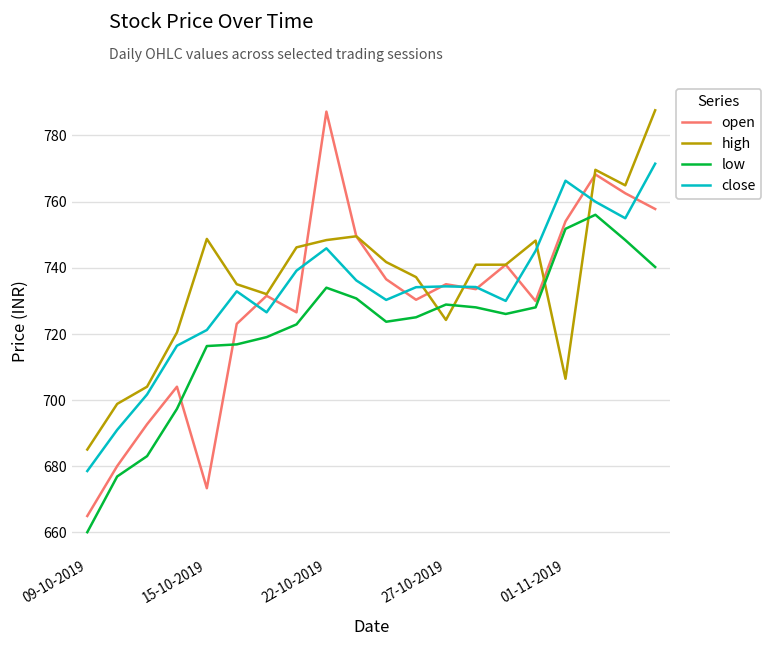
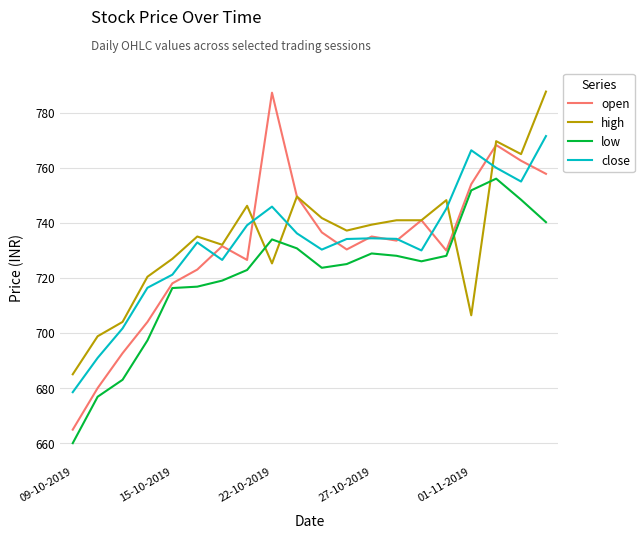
open, 15-10-2019: 673 -> 718
high, 15-10-2019: 749 -> 727
high, 22-10-2019: 748 -> 725
high, 27-10-2019: 724 -> 739
